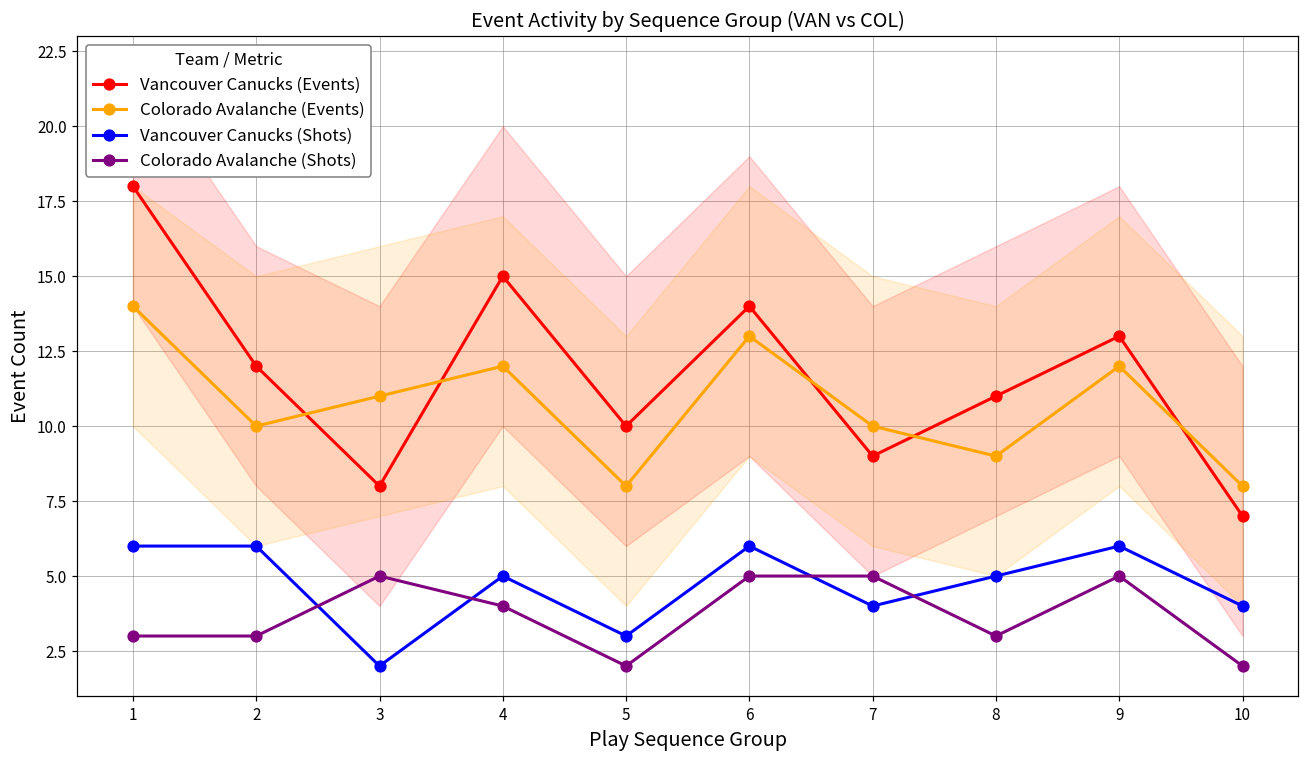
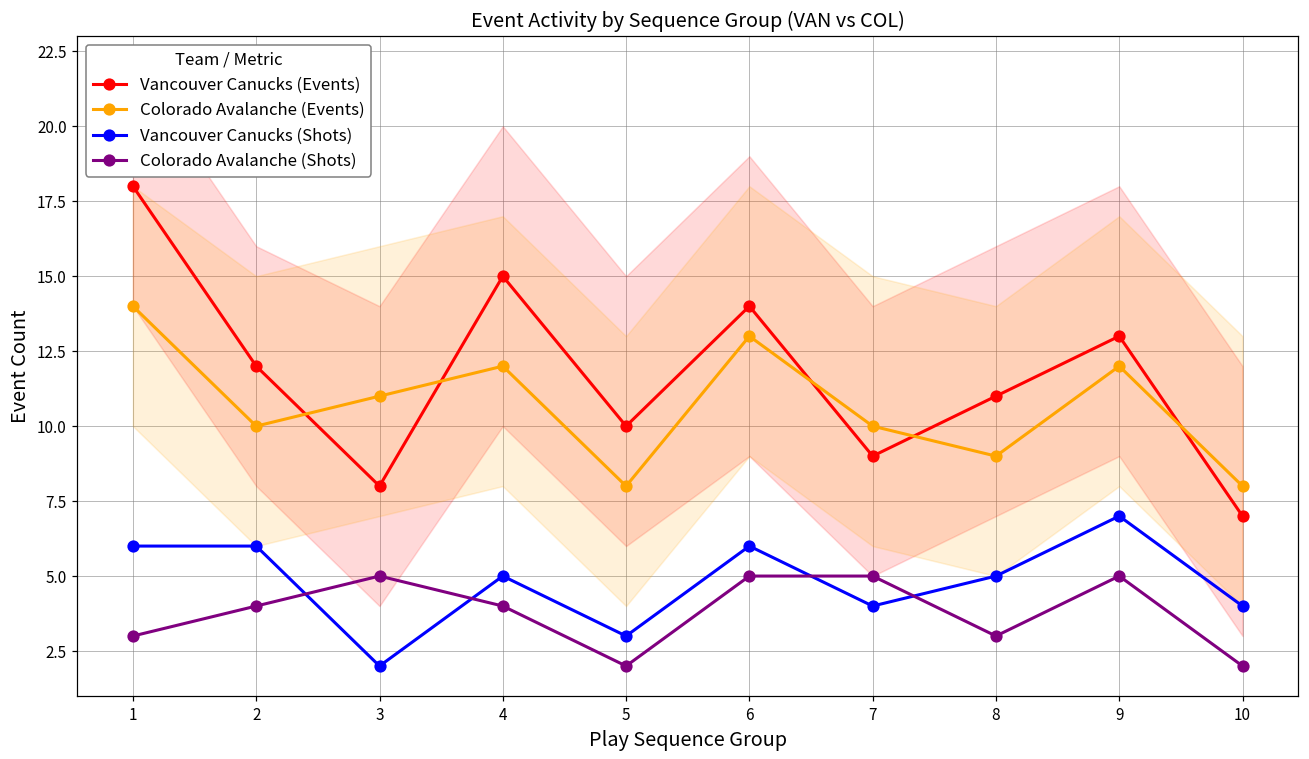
Colorado Avalanche (Shots), 2: 3 -> 4
Vancouver Canucks (Shots), 9: 6 -> 7
